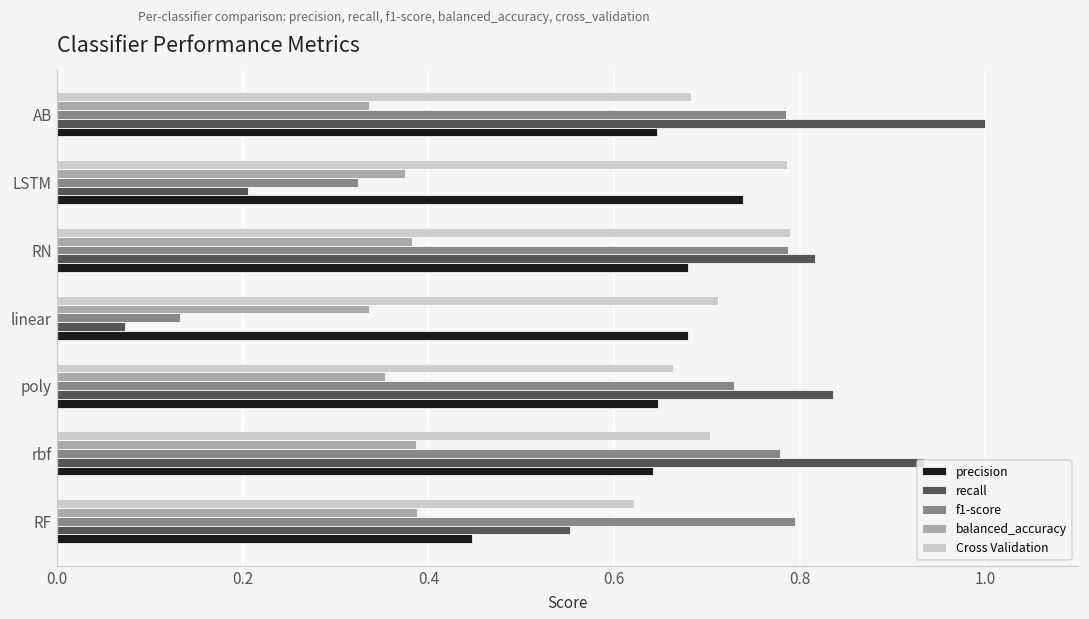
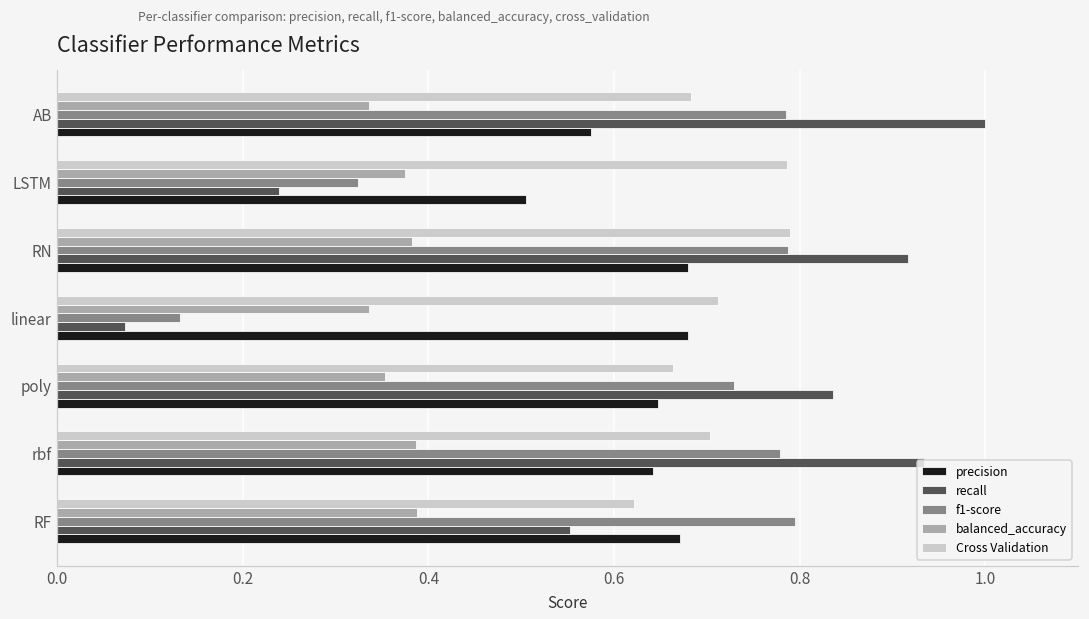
precision, AB: 0.65 -> 0.57
recall, LSTM: 0.21 -> 0.24
precision, LSTM: 0.74 -> 0.51
recall, RN: 0.82 -> 0.92
precision, RF: 0.45 -> 0.67
